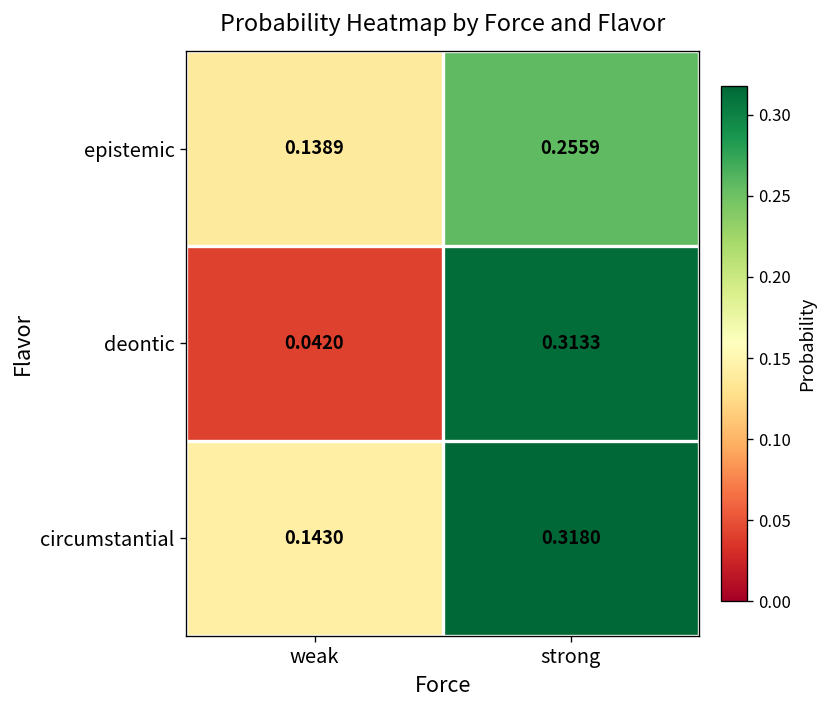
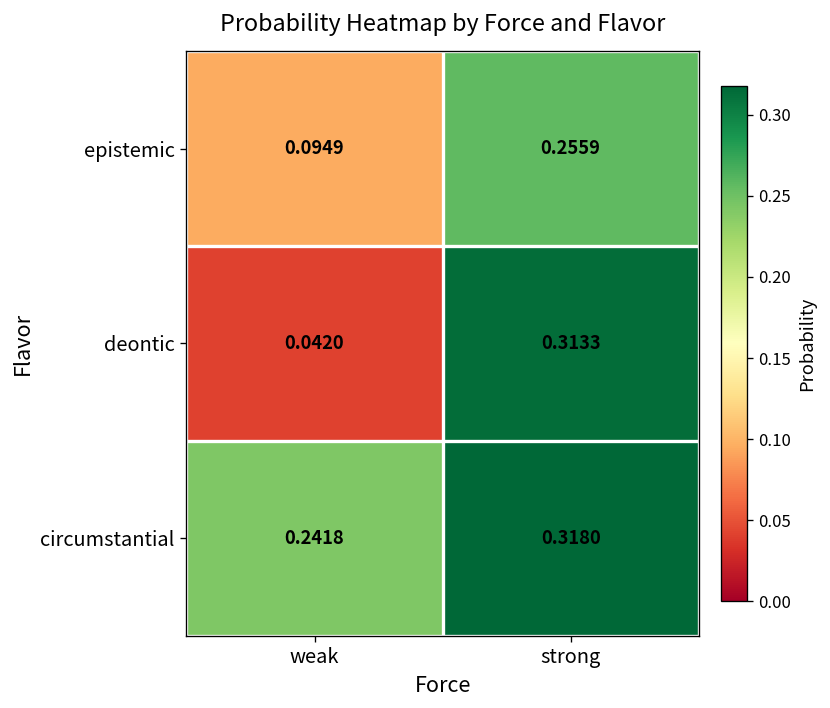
epistemic, weak: 0.1389 -> 0.0949
circumstantial, weak: 0.1430 -> 0.2418
